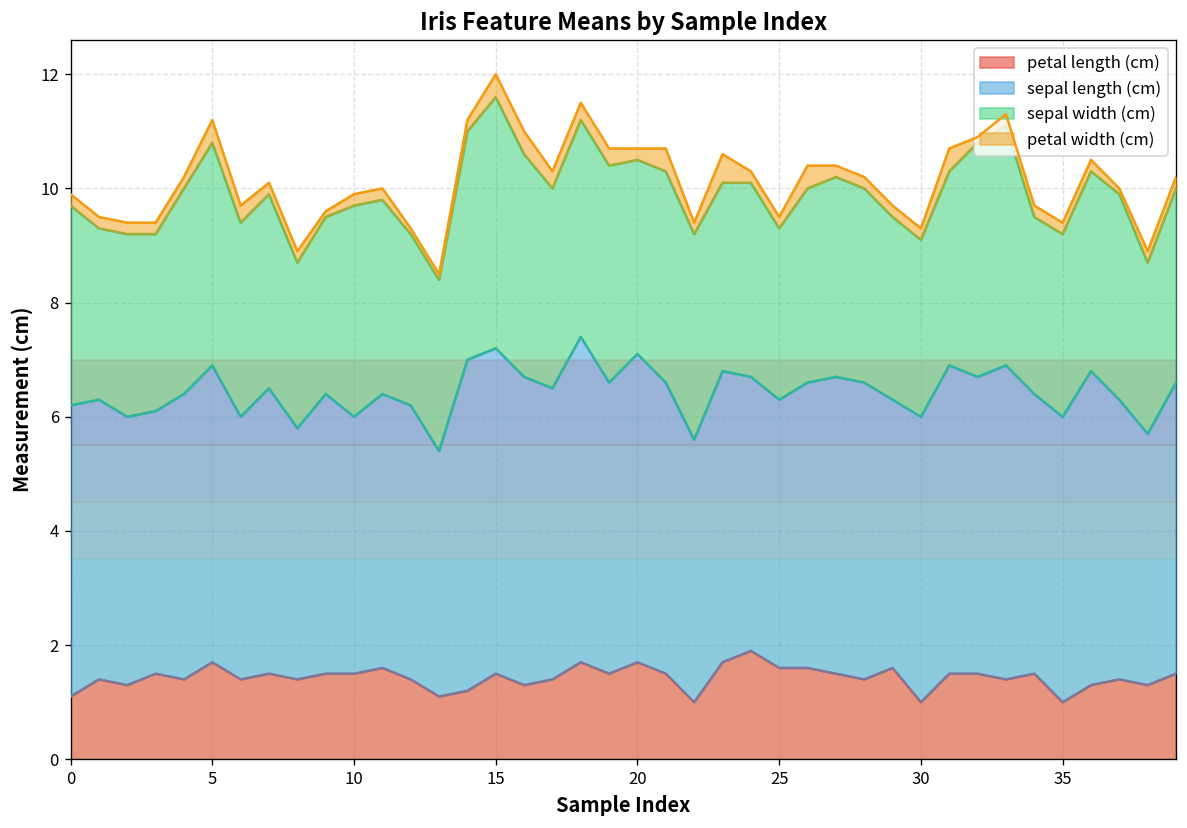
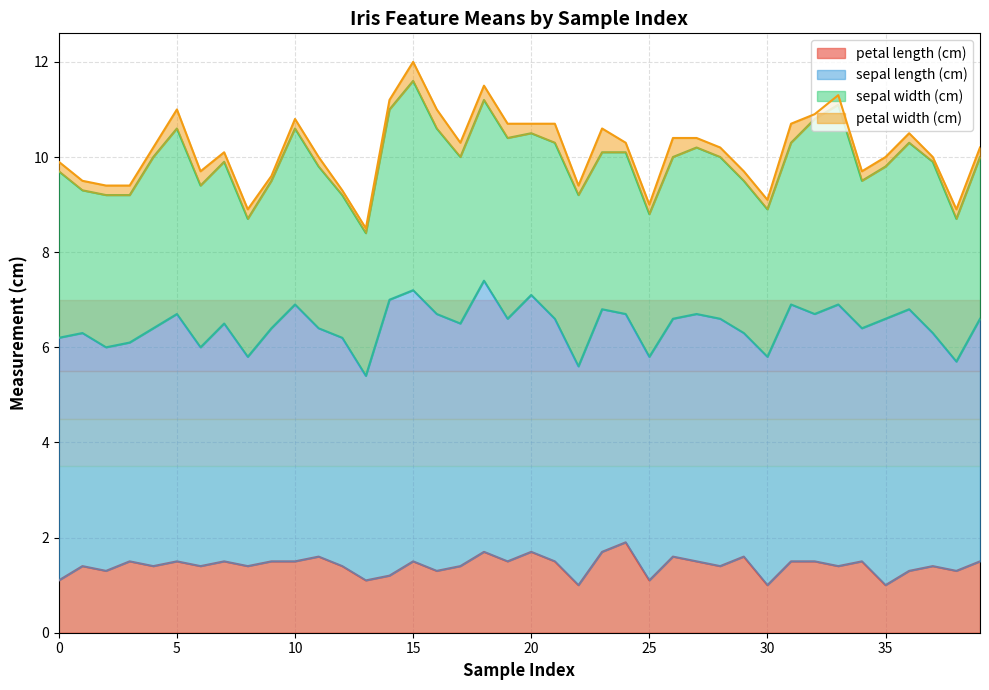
petal length (cm), 5: 1.7 -> 1.5
sepal length (cm), 10: 4.5 -> 5.4
petal length (cm), 25: 1.6 -> 1.1
sepal length (cm), 30: 5.0 -> 4.8
sepal length (cm), 35: 5.0 -> 5.6
